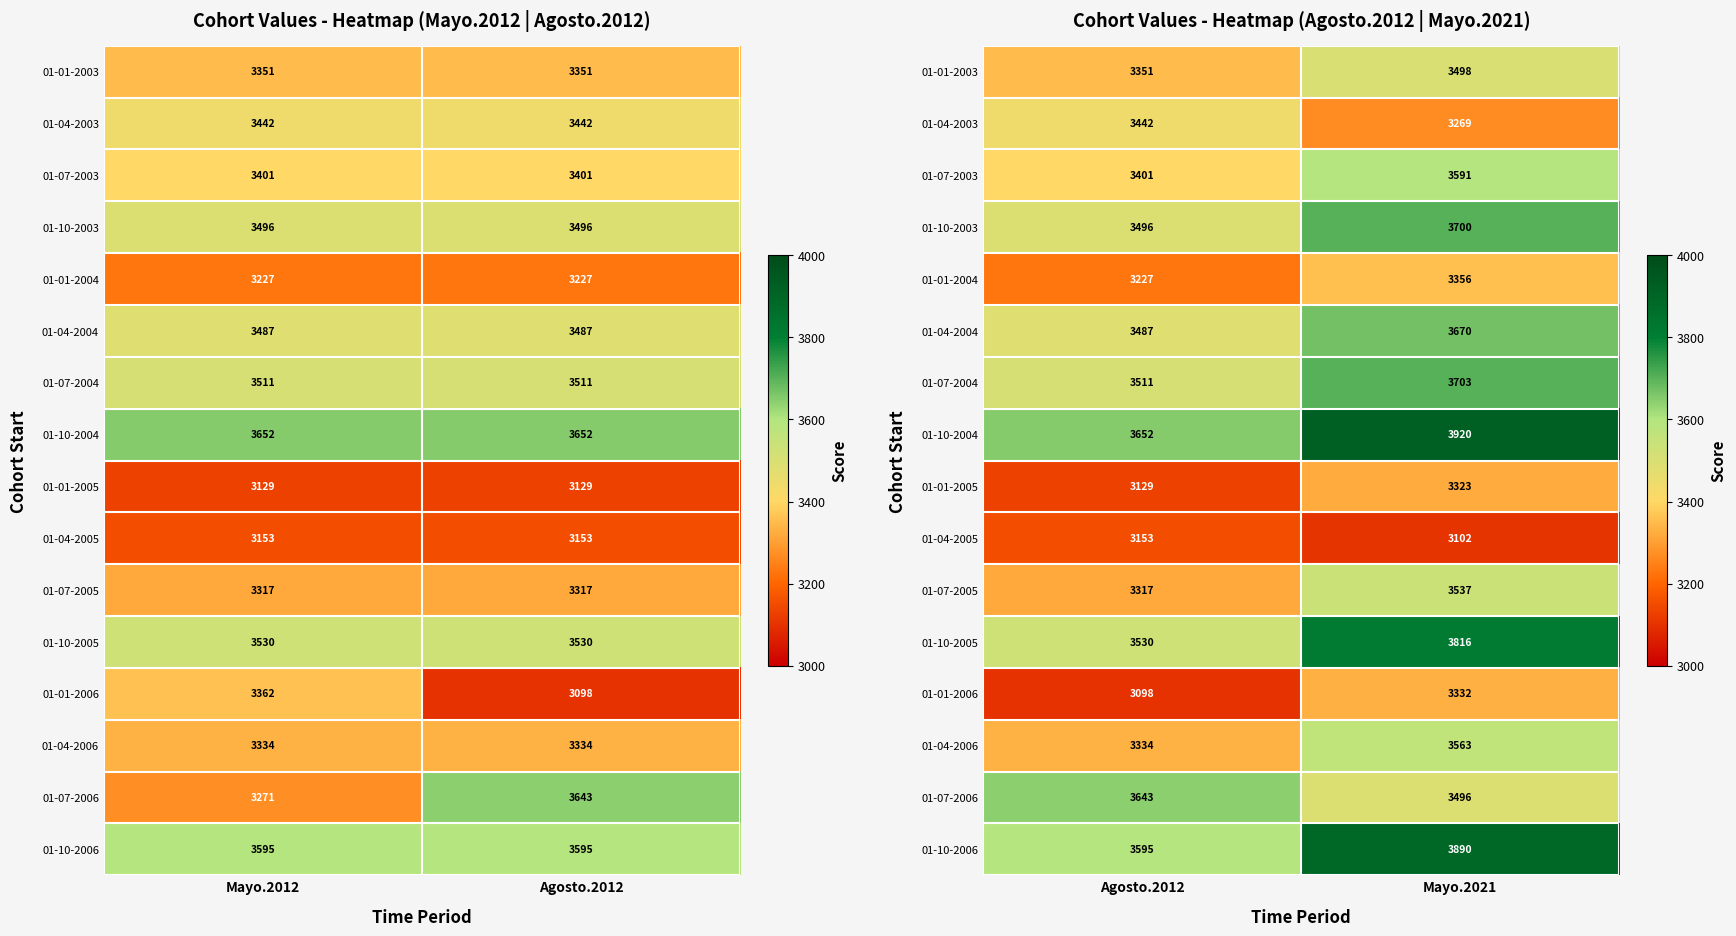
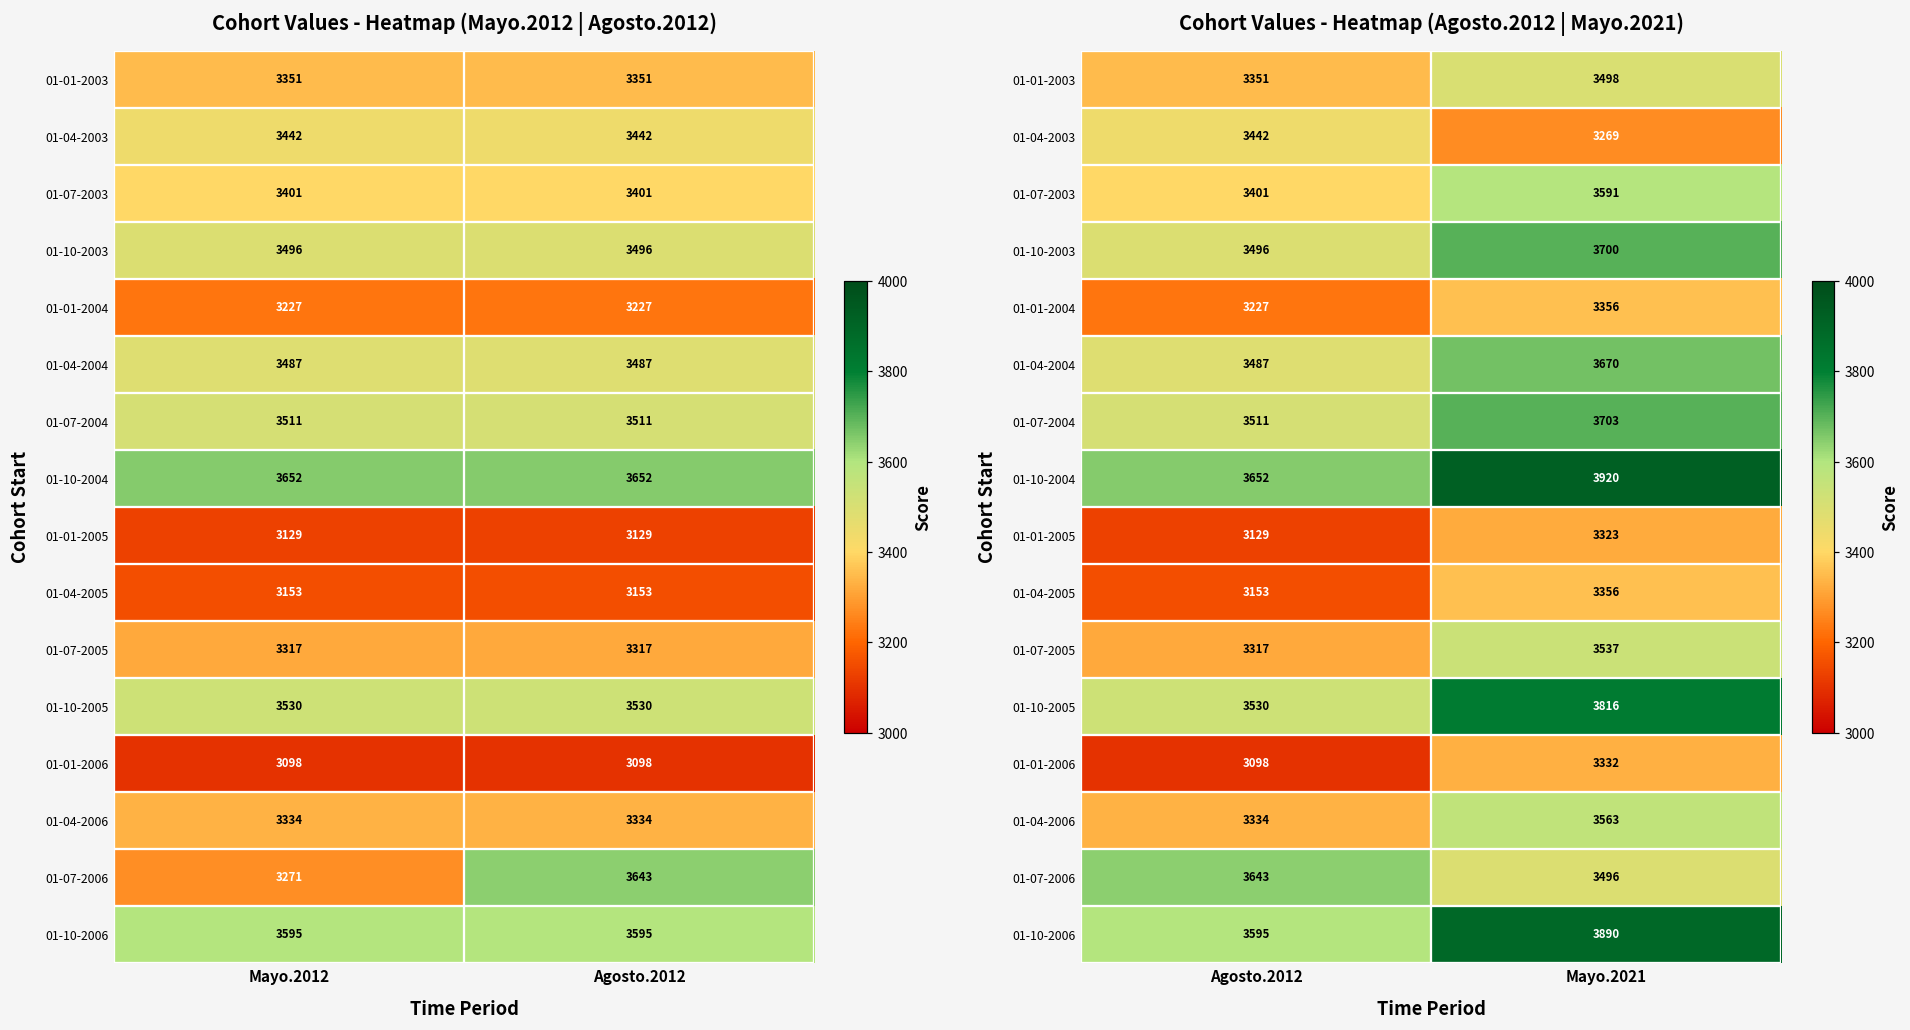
Cohort Values - Heatmap (Mayo.2012 | Agosto.2012), 01-01-2006, Mayo.2012: 3362 -> 3098
Cohort Values - Heatmap (Agosto.2012 | Mayo.2021), 01-04-2005, Mayo.2021: 3102 -> 3356
